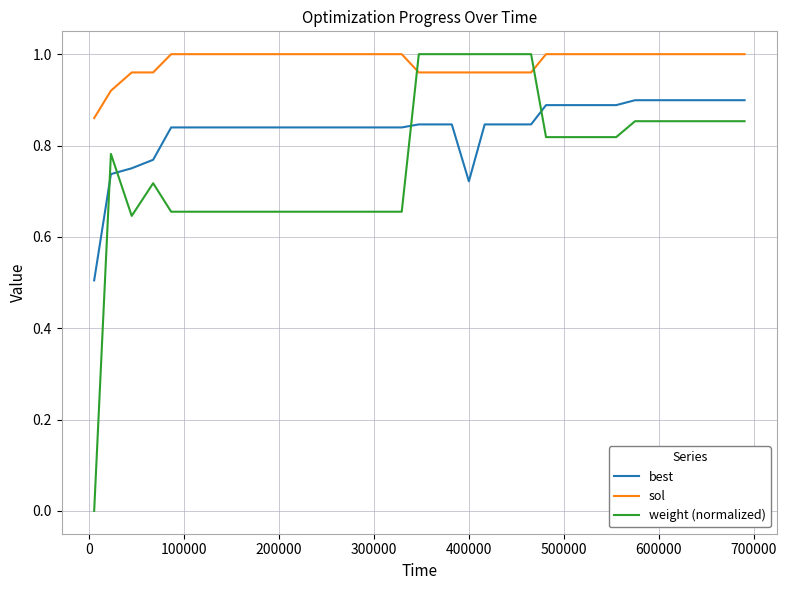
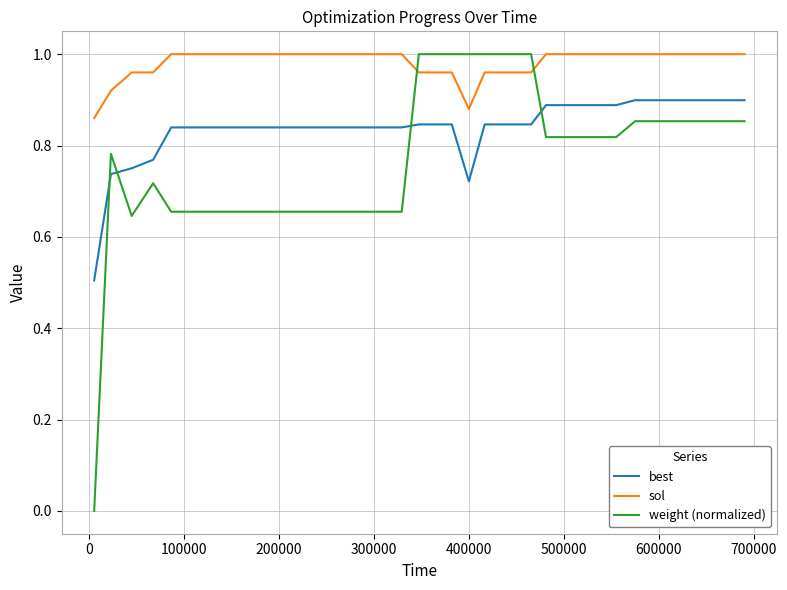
sol, 400000: 0.96 -> 0.88
